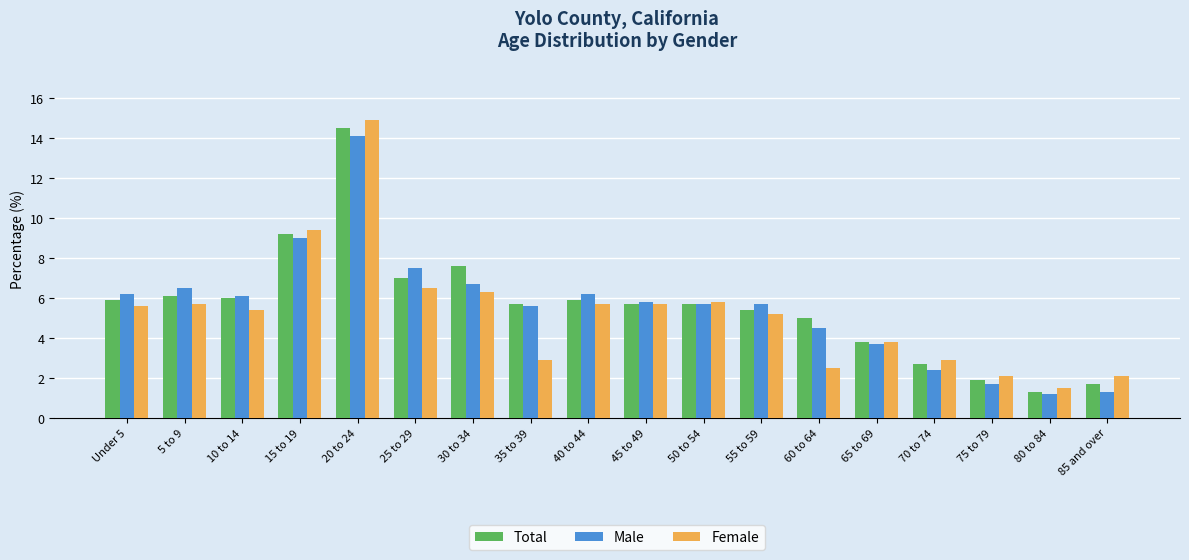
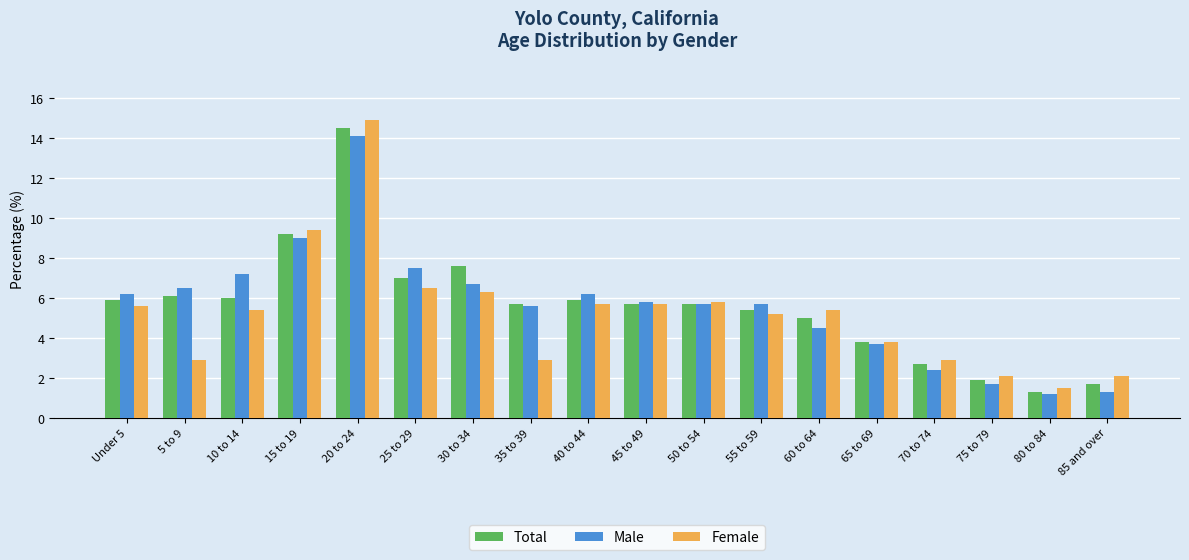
Female, 5 to 9: 5.7 -> 2.9
Male, 10 to 14: 6.1 -> 7.2
Female, 60 to 64: 2.5 -> 5.4
